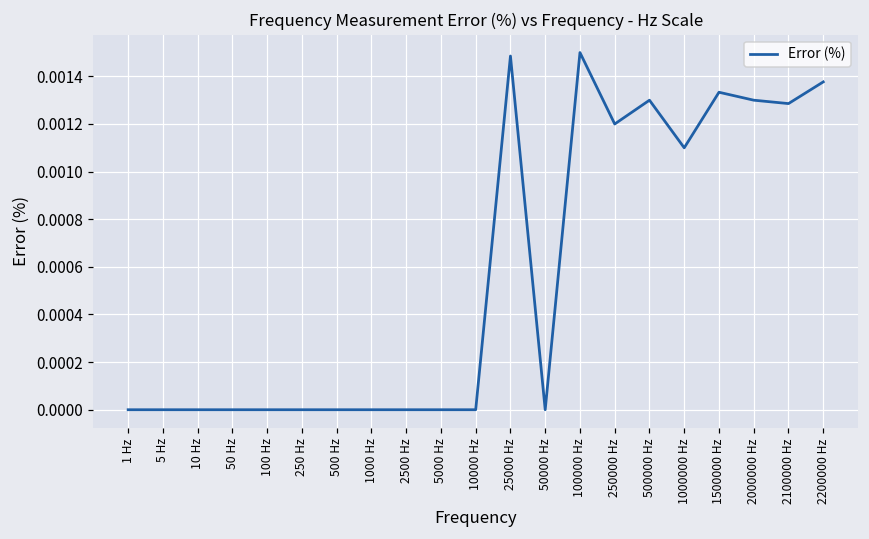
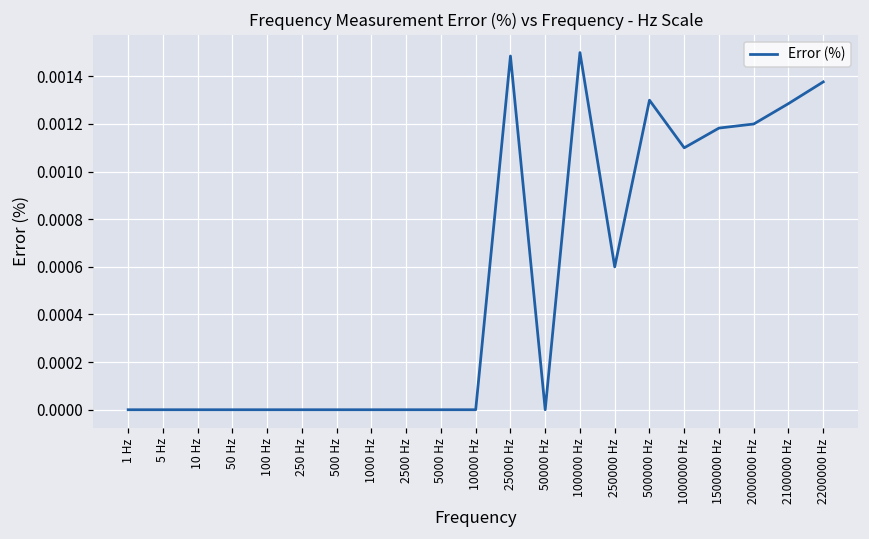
250000 Hz: 0.0012 -> 0.0006
1500000 Hz: 0.00133 -> 0.00118
2000000 Hz: 0.0013 -> 0.0012
